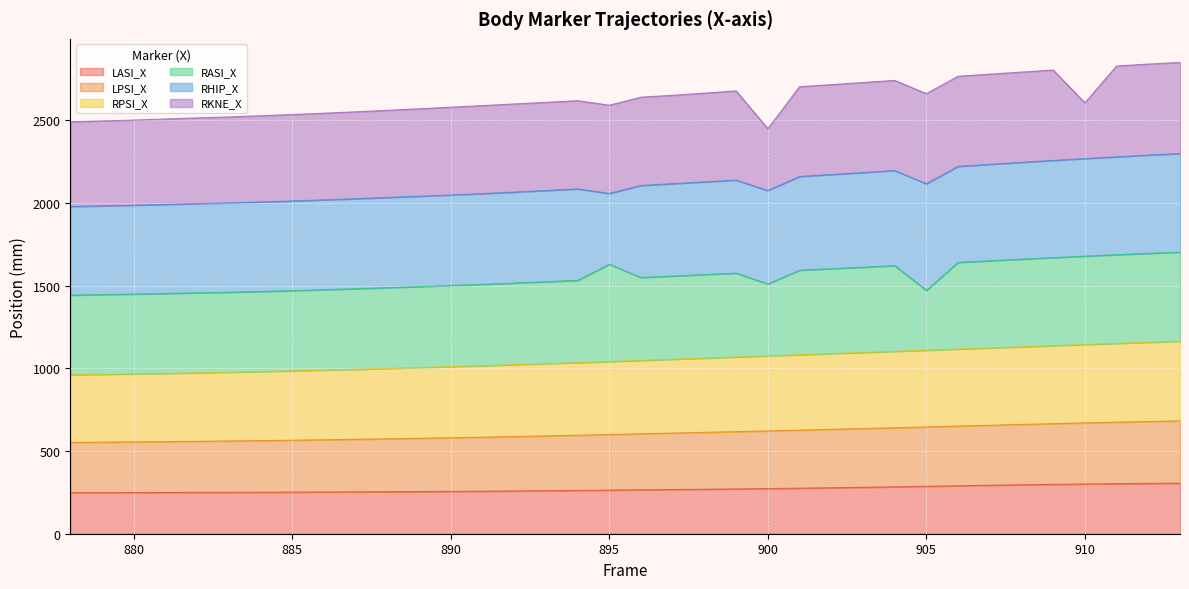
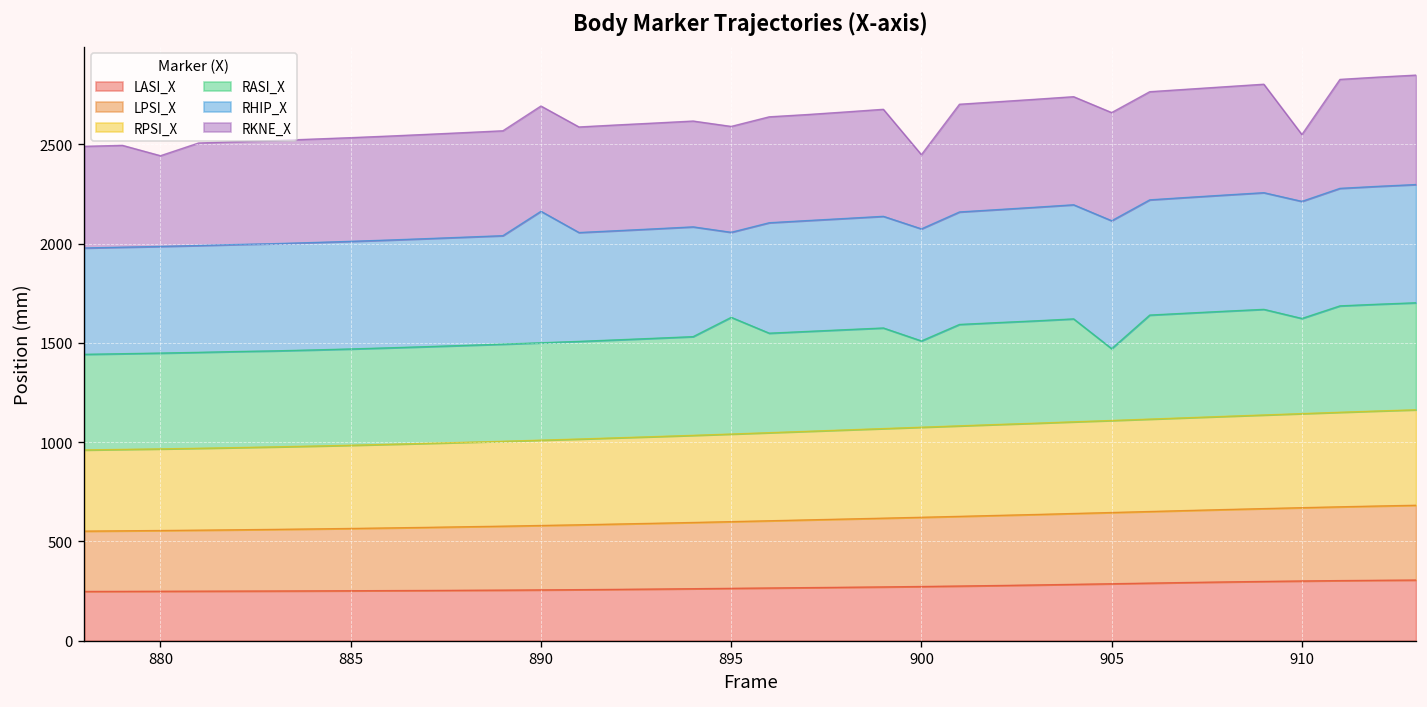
RKNE_X, 880: 510 -> 460
RHIP_X, 890: 550 -> 660
RASI_X, 910: 530 -> 480
